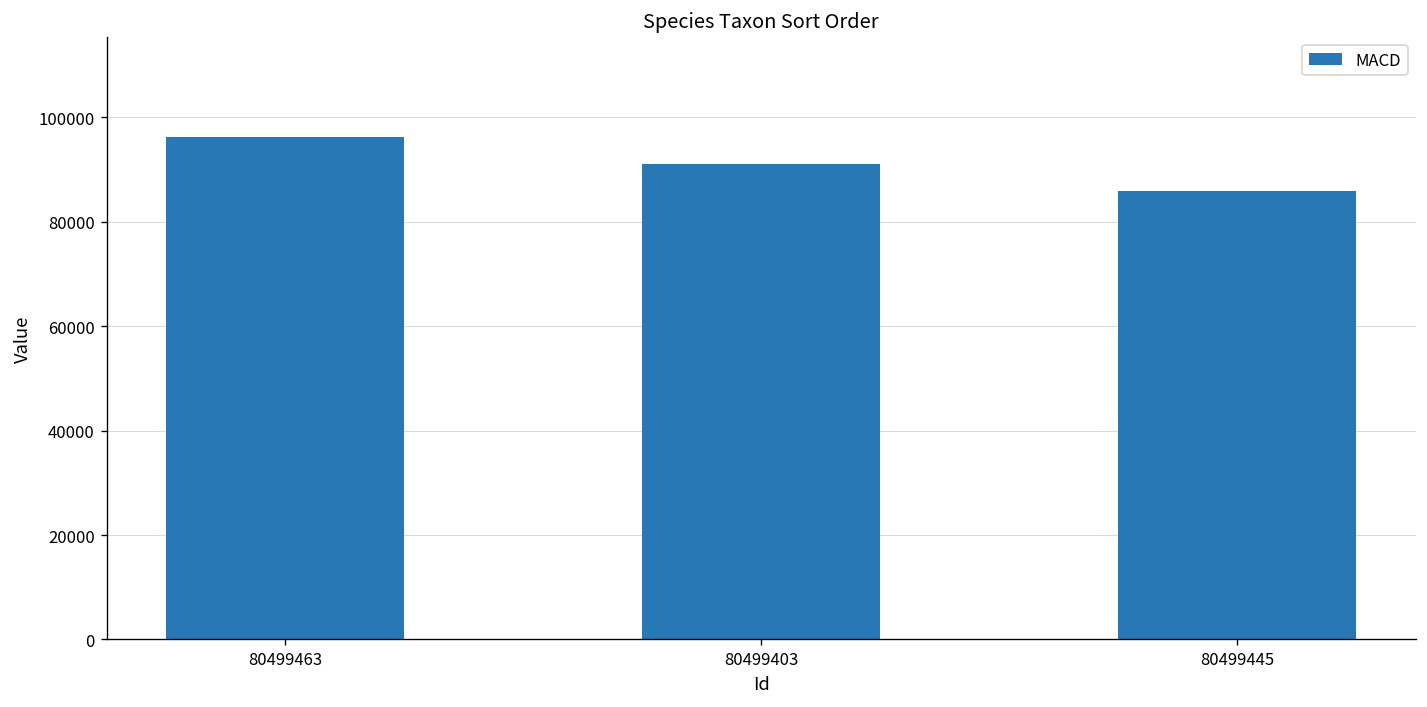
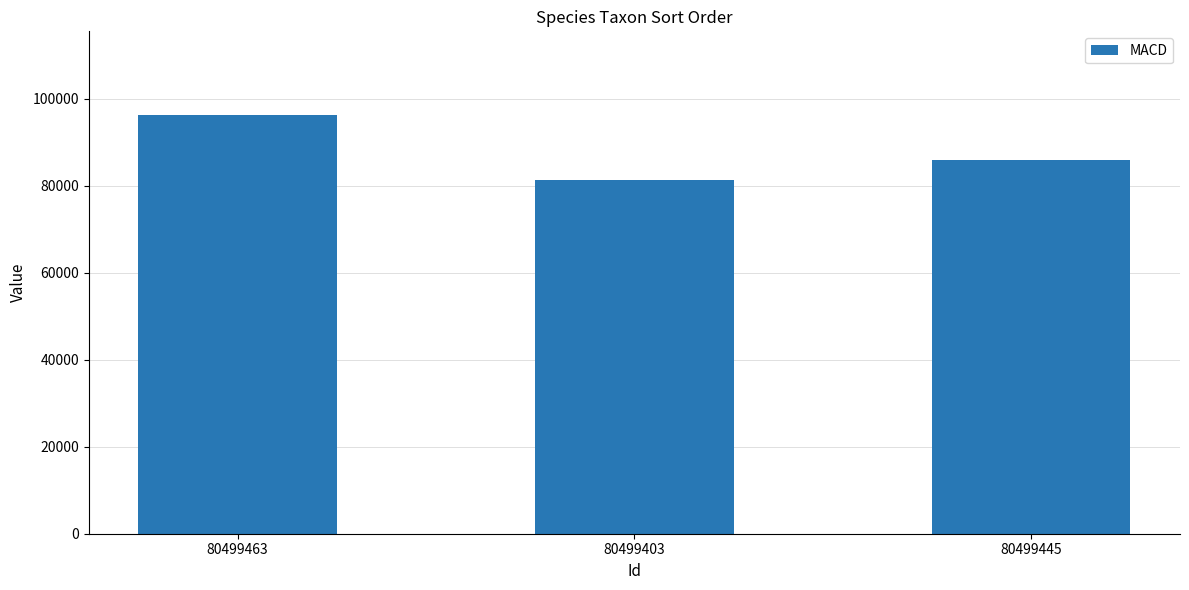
80499403: 91000 -> 81000
